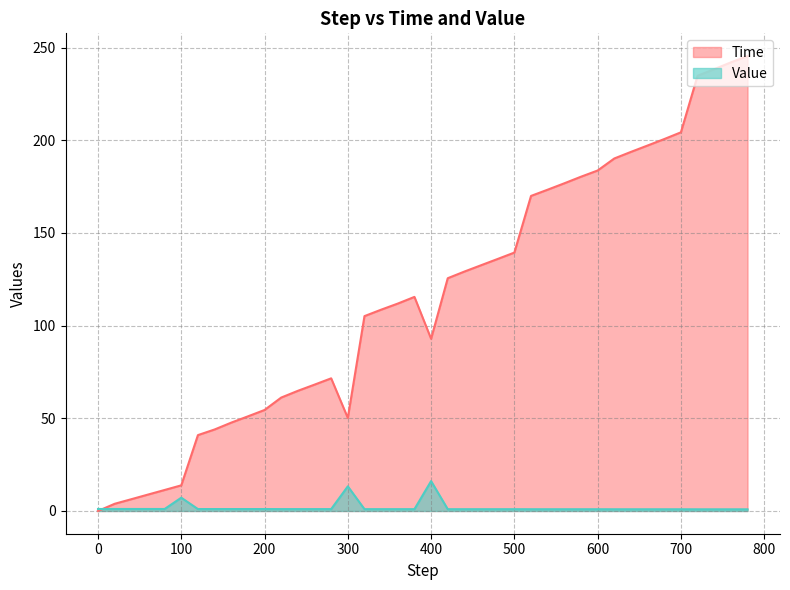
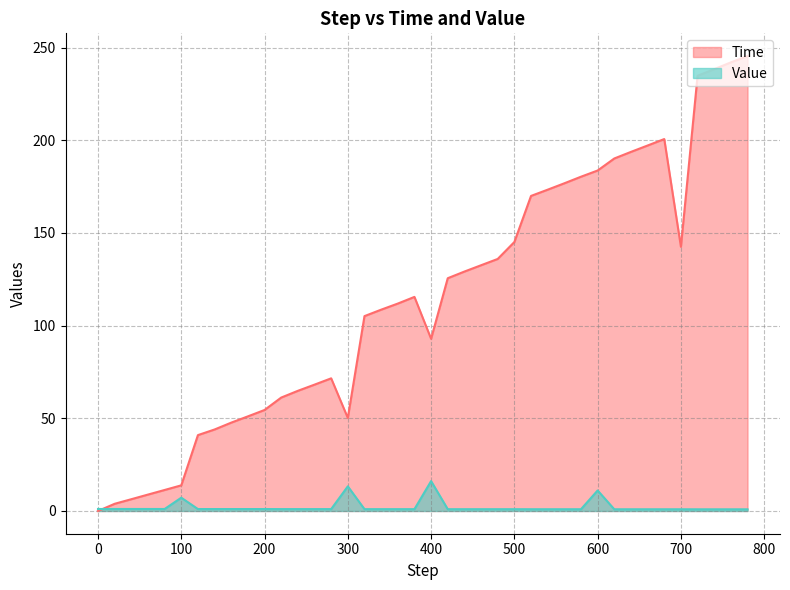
Time, 500: 139 -> 145
Value, 600: 1 -> 11
Time, 700: 204 -> 143
